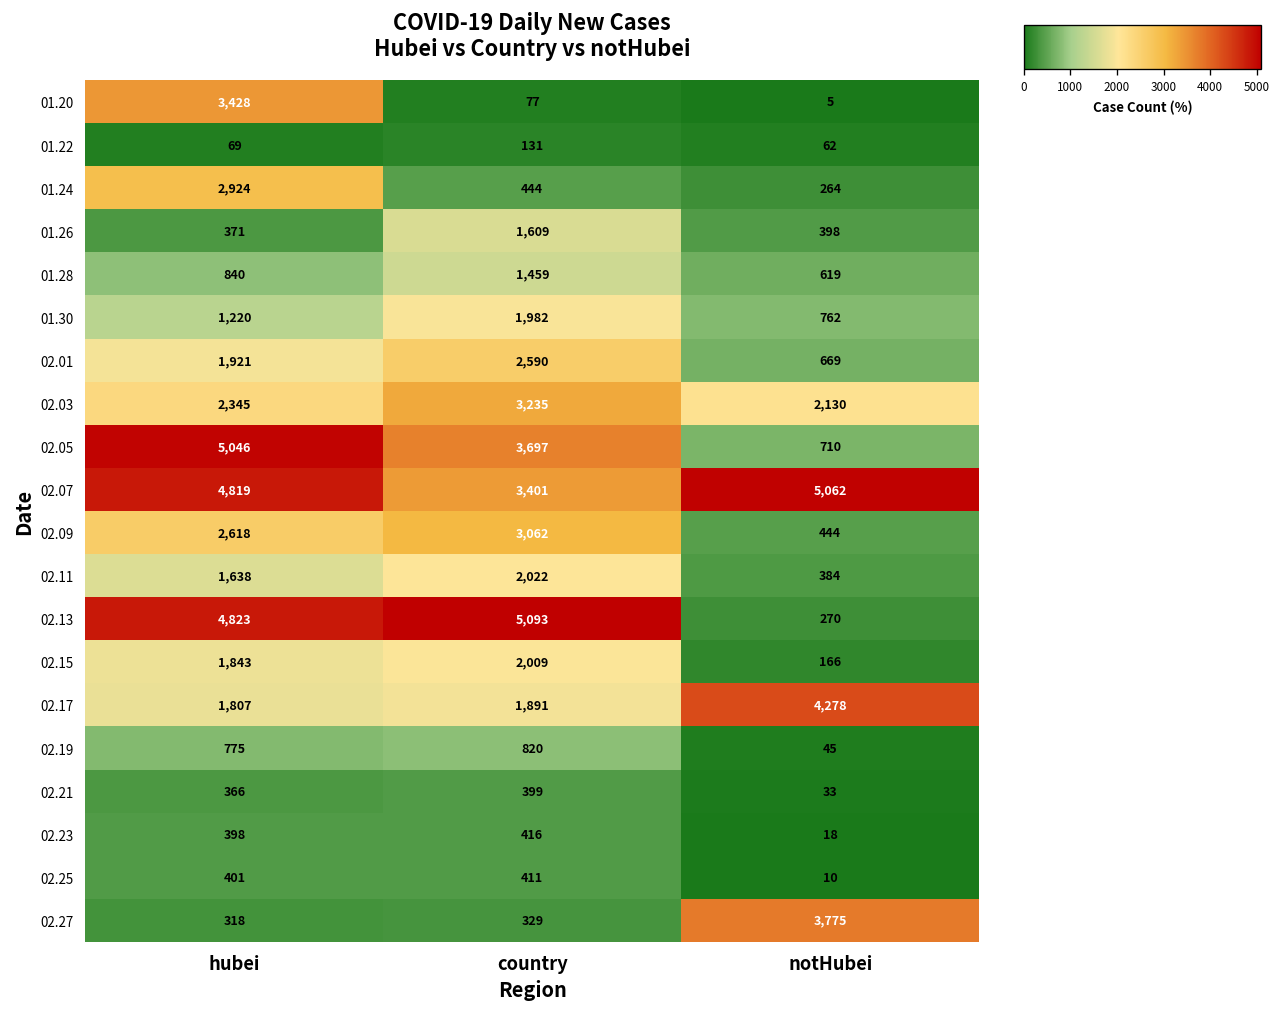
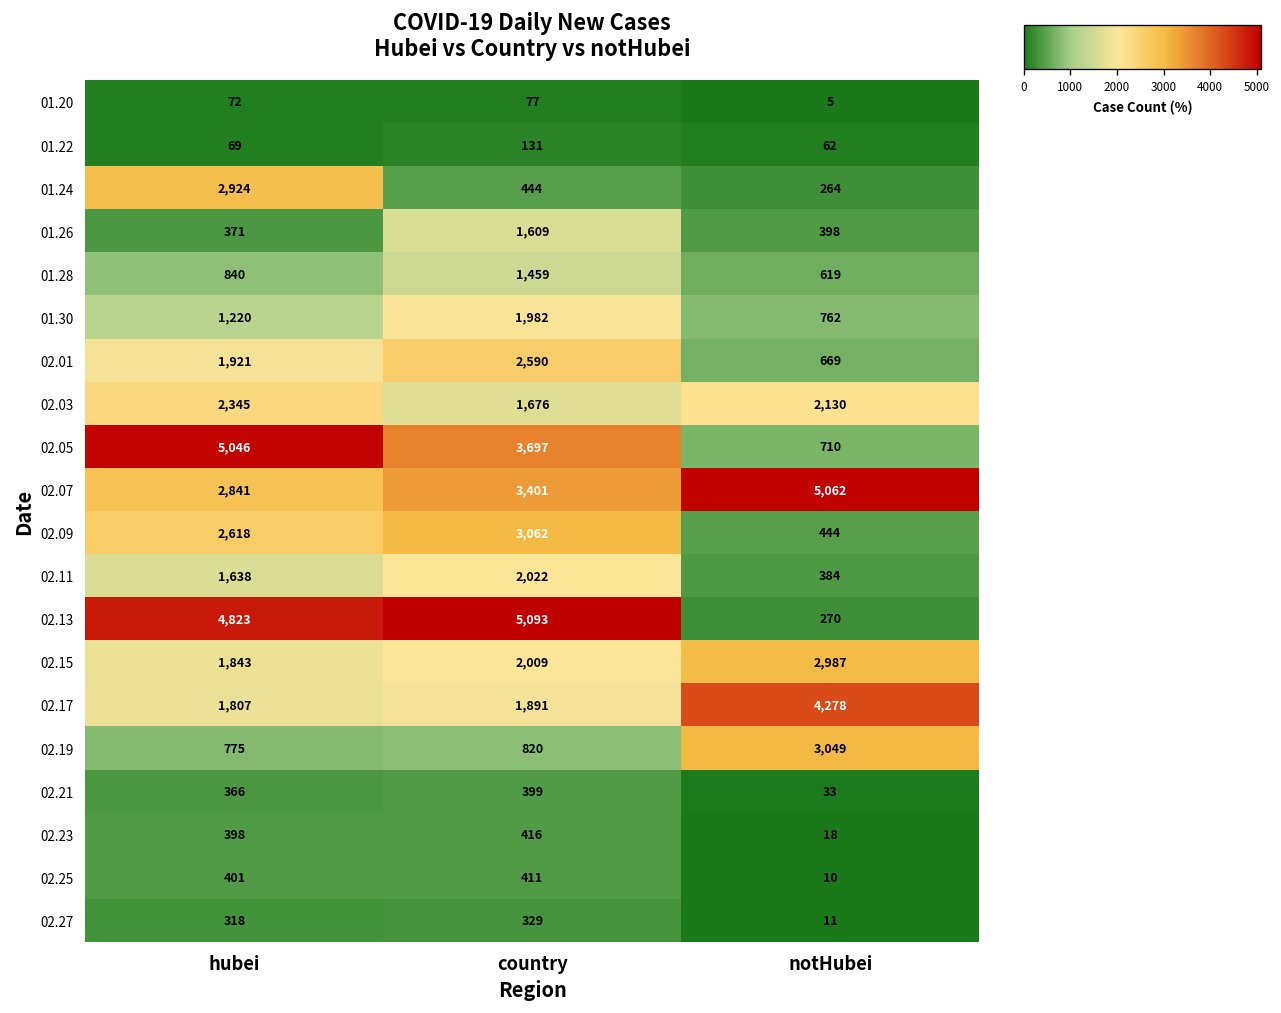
01.20, hubei: 3,428 -> 72
02.03, country: 3,235 -> 1,676
02.07, hubei: 4,819 -> 2,841
02.15, notHubei: 166 -> 2,987
02.19, notHubei: 45 -> 3,049
02.27, notHubei: 3,775 -> 11
